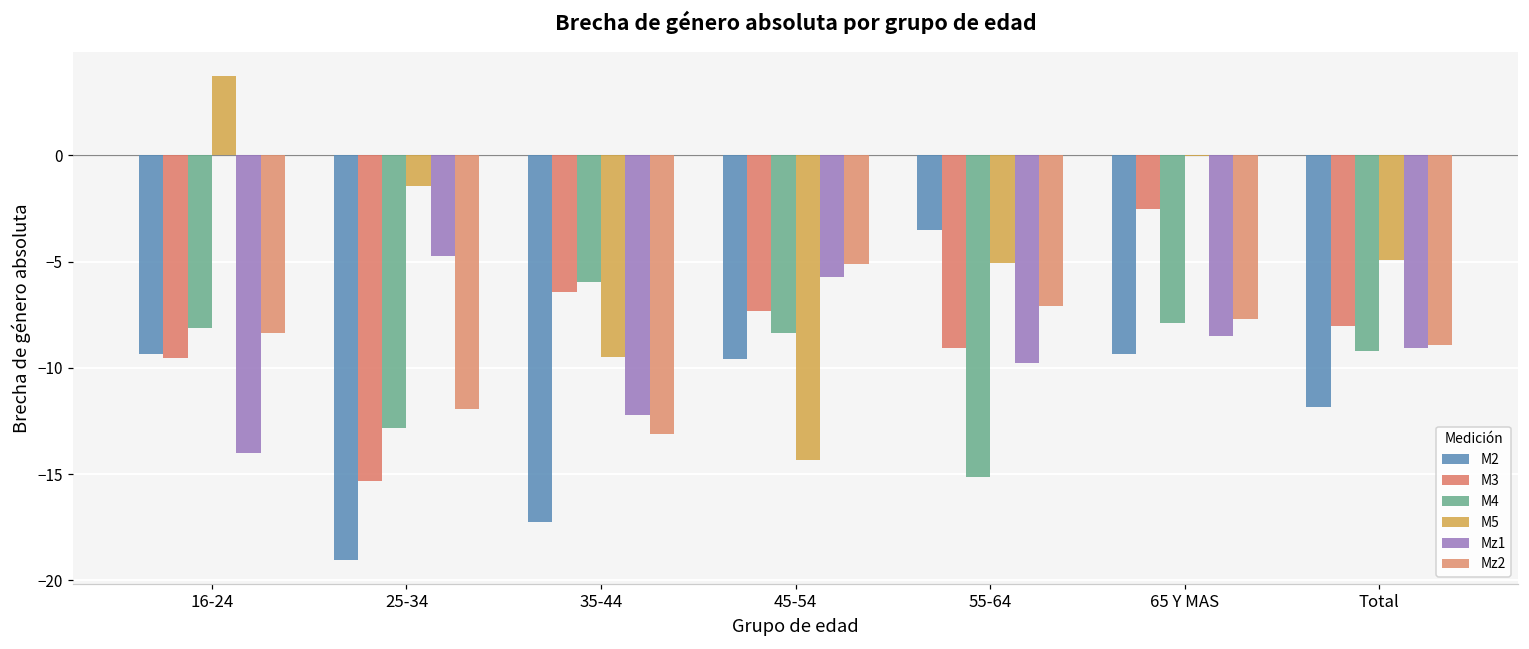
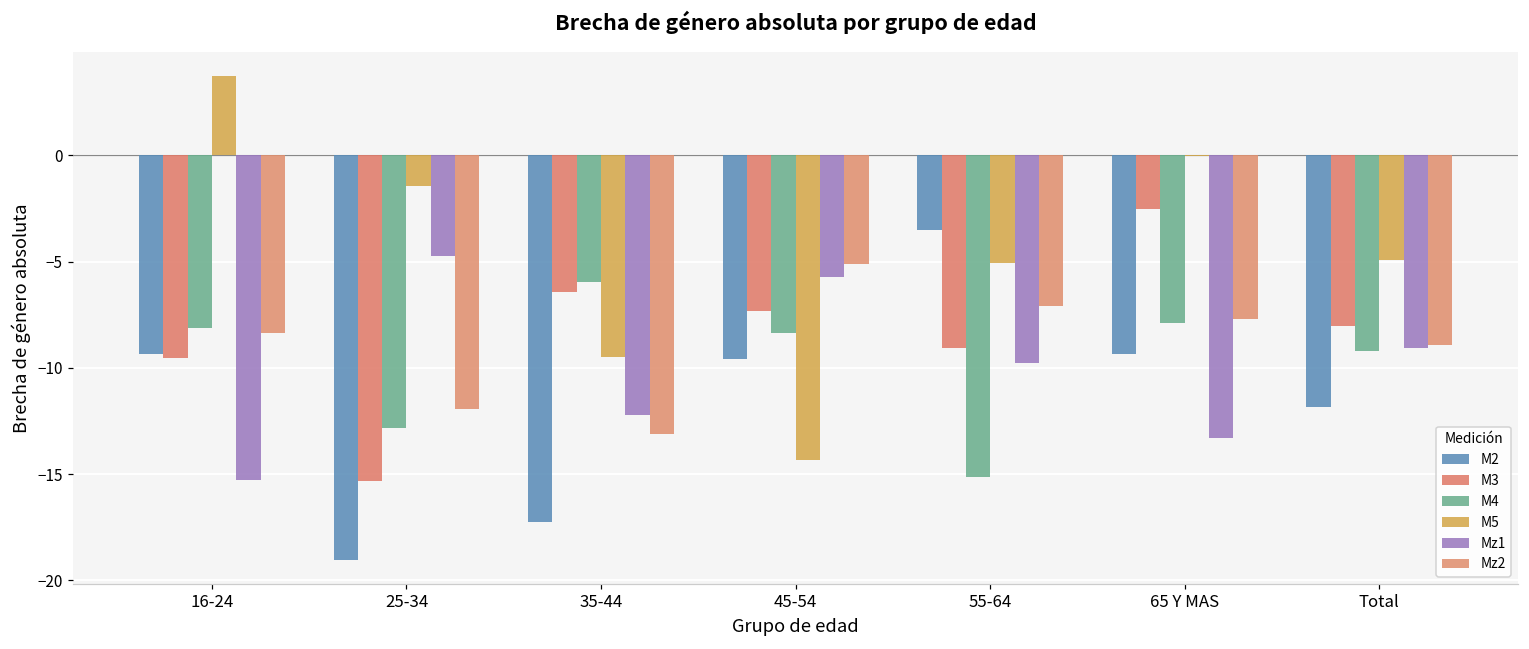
Mz1, 16-24: -14.0 -> -15.3
Mz1, 65 Y MAS: -8.5 -> -13.3
